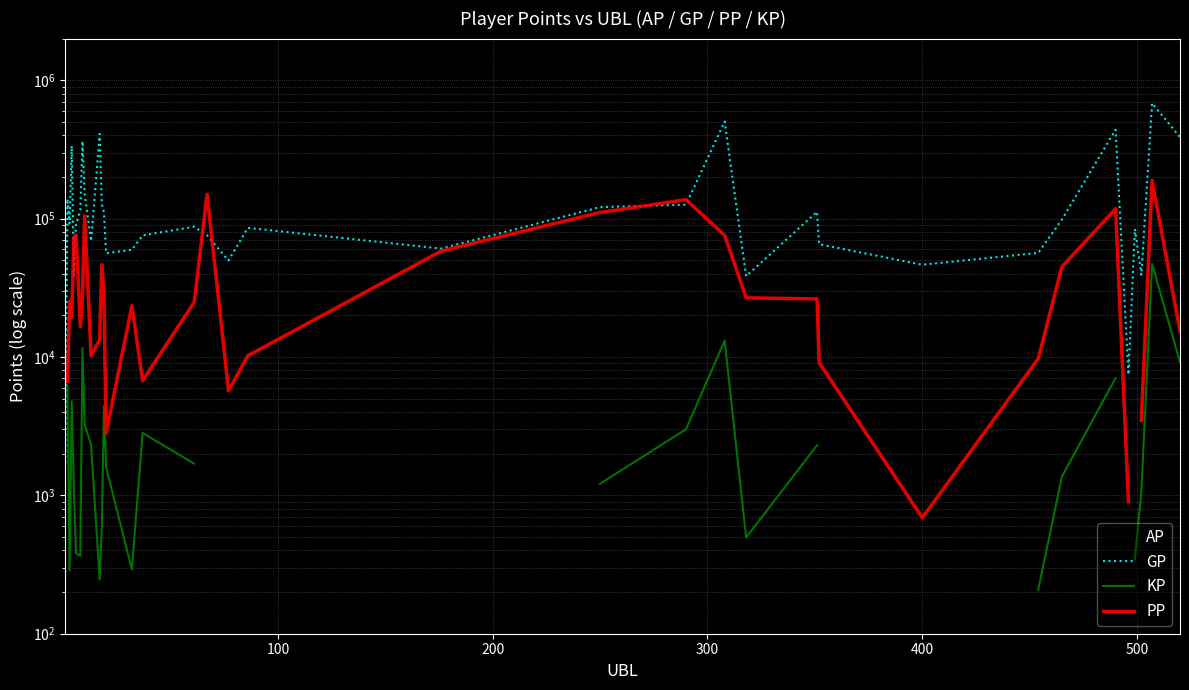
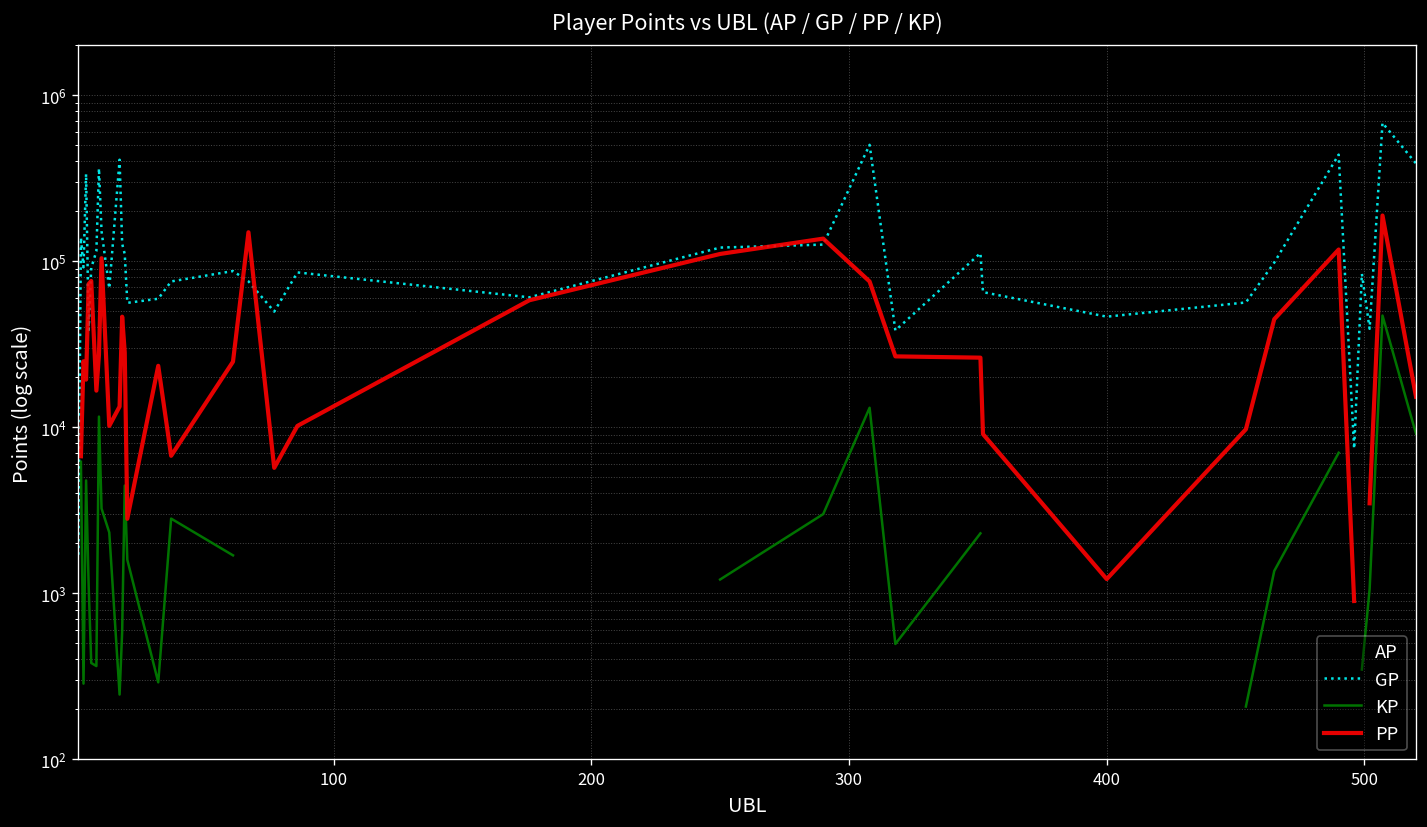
PP, 400: 700 -> 1200
